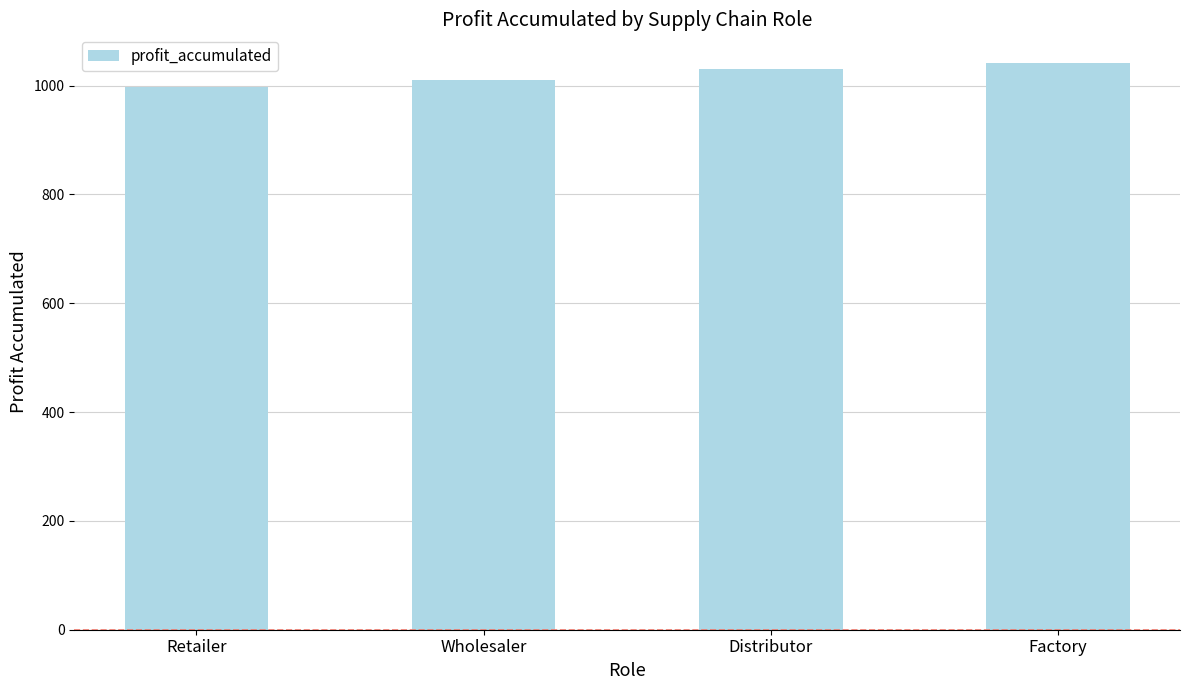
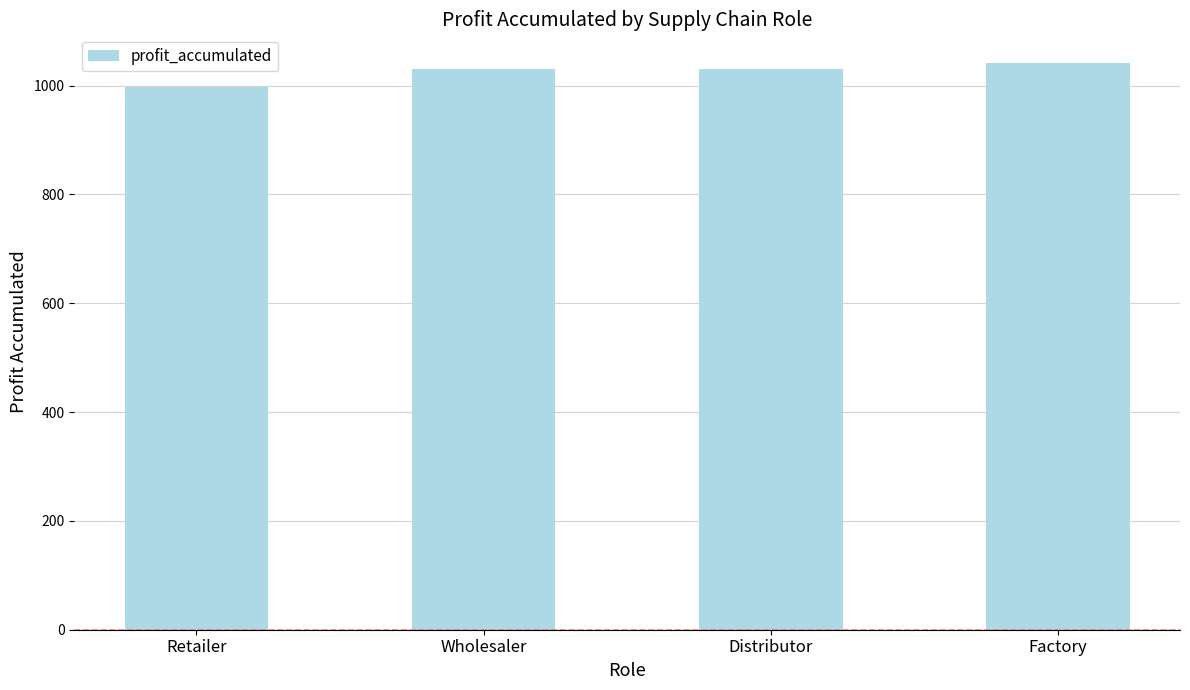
Wholesaler: 1010 -> 1030
